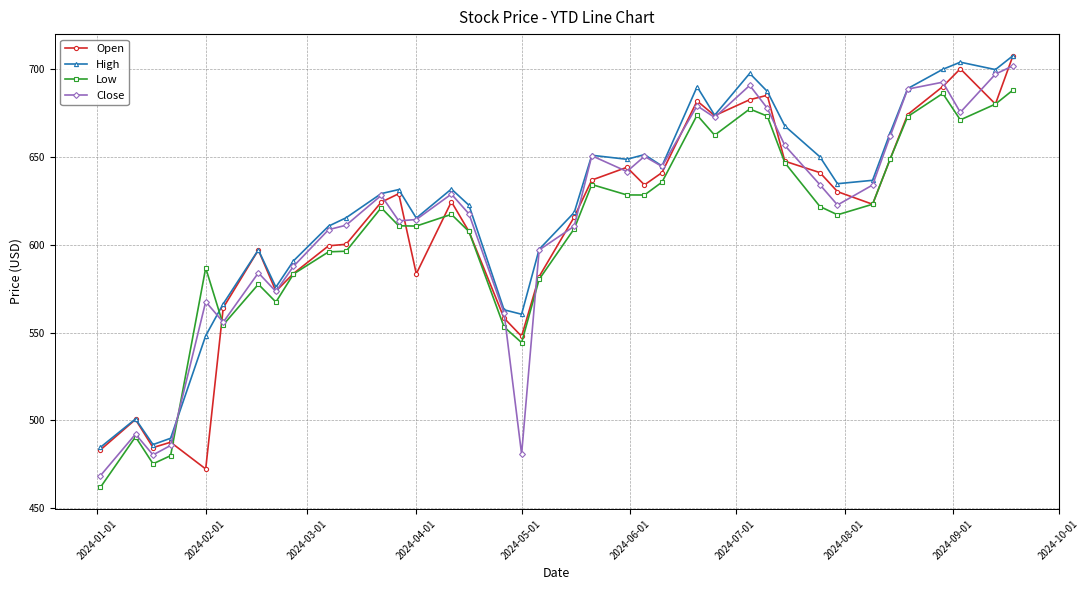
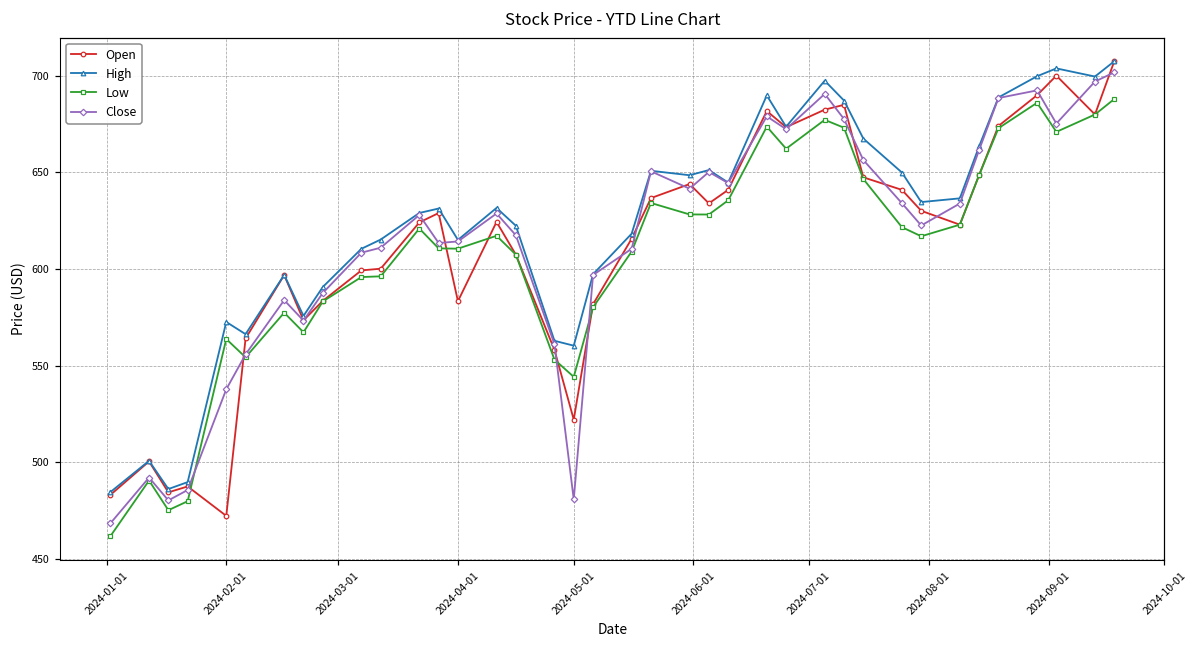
High, 2024-02-01: 548 -> 573
Low, 2024-02-01: 587 -> 564
Close, 2024-02-01: 568 -> 538
Open, 2024-05-01: 548 -> 522
